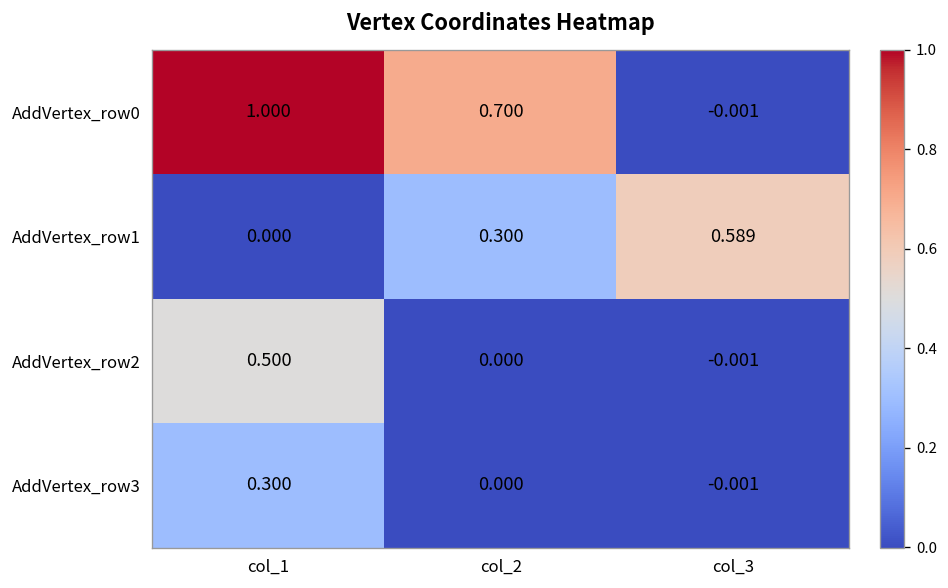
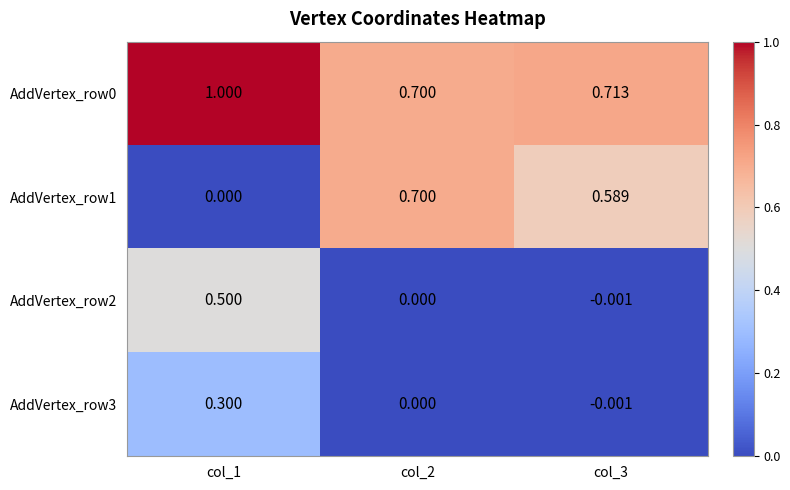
AddVertex_row0, col_3: -0.001 -> 0.713
AddVertex_row1, col_2: 0.300 -> 0.700
